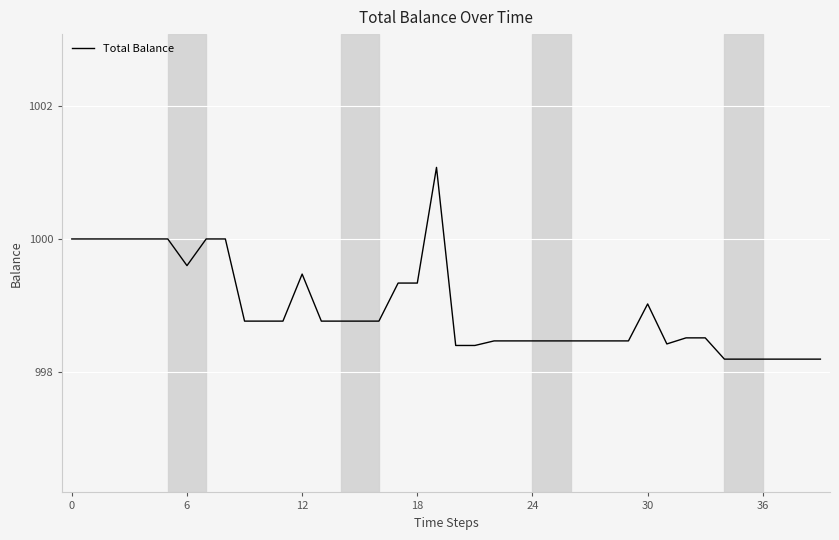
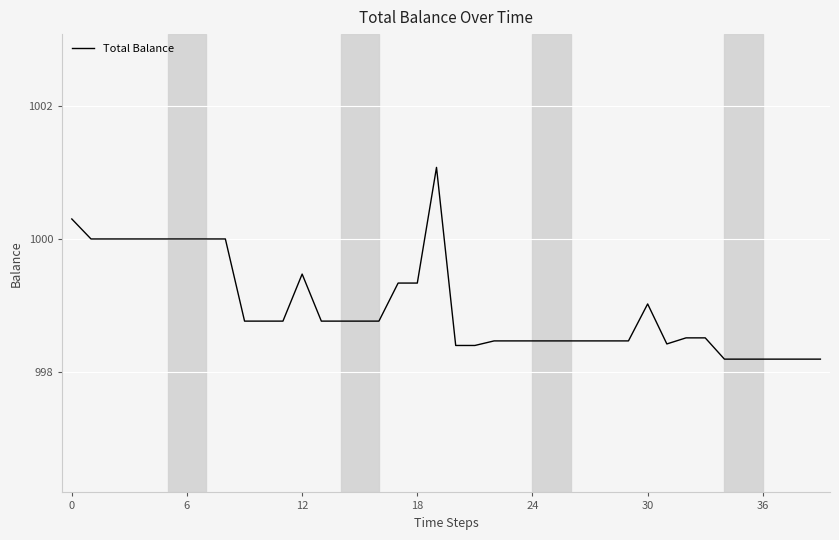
0: 1000.0 -> 1000.3
6: 999.6 -> 1000.0
